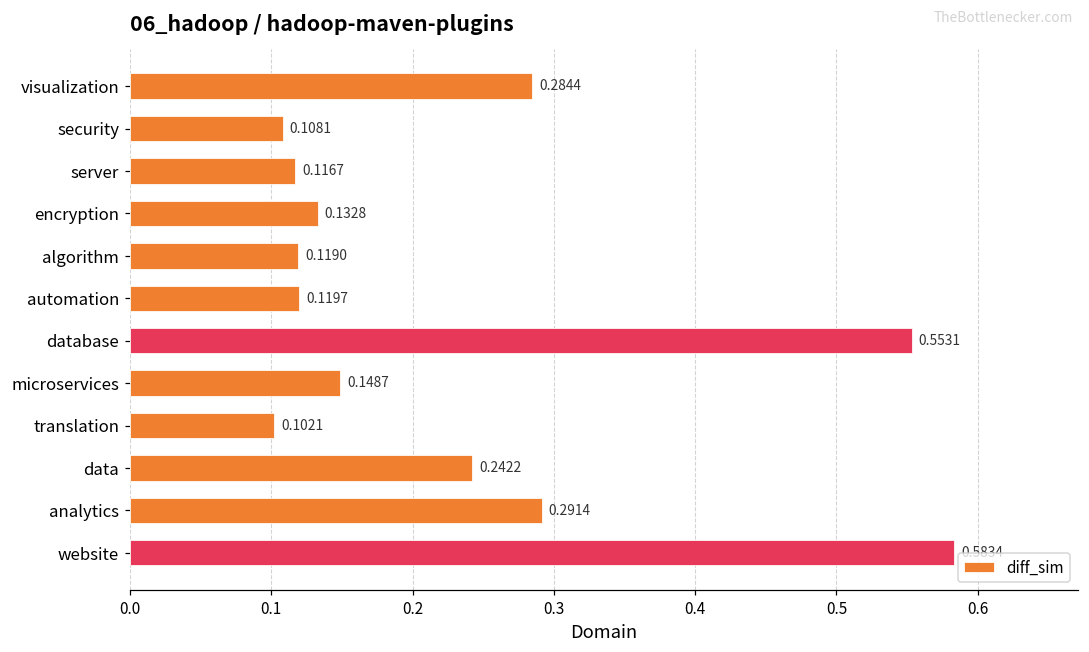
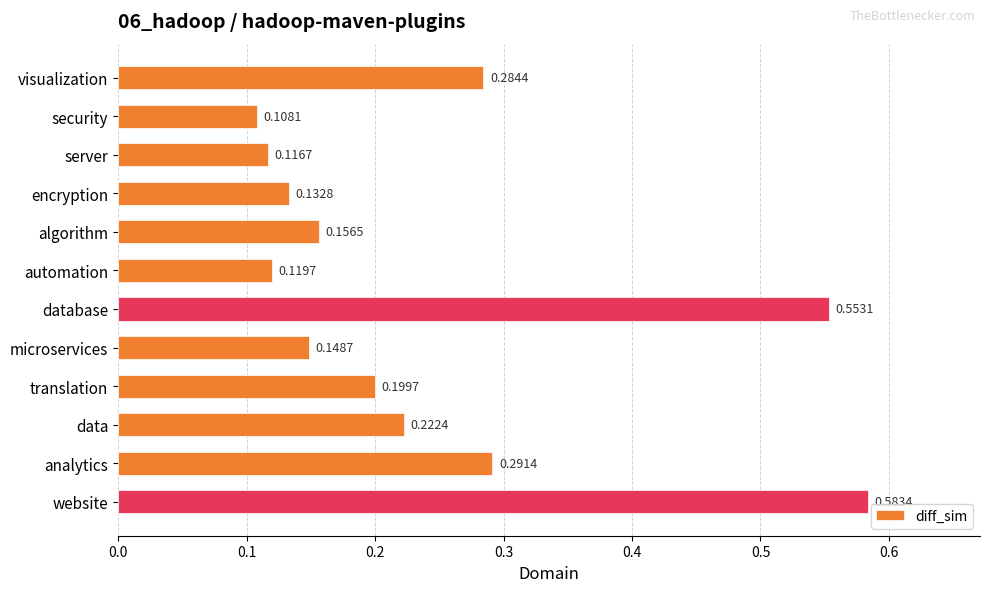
algorithm: 0.1190 -> 0.1565
translation: 0.1021 -> 0.1997
data: 0.2422 -> 0.2224
